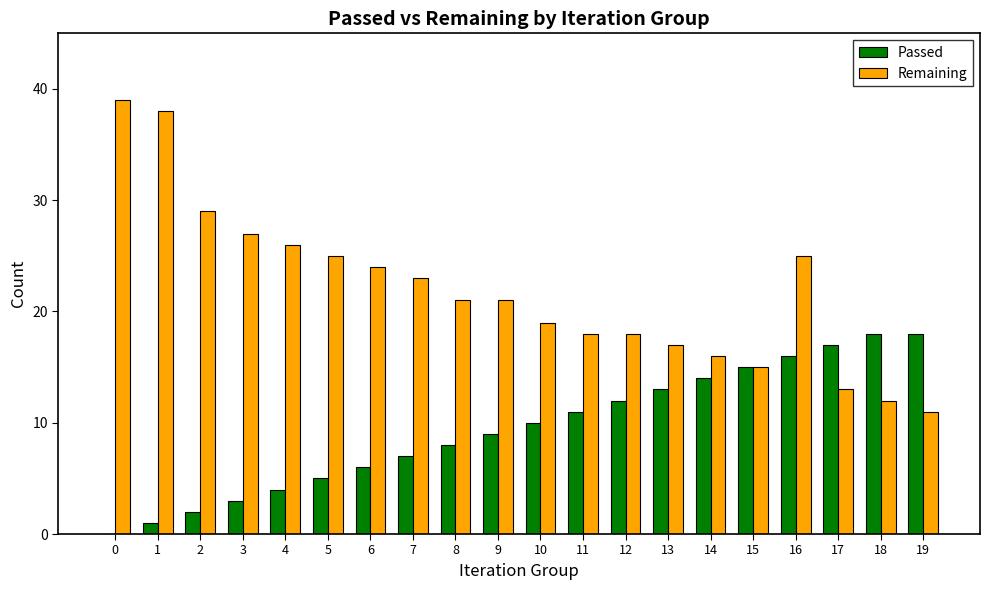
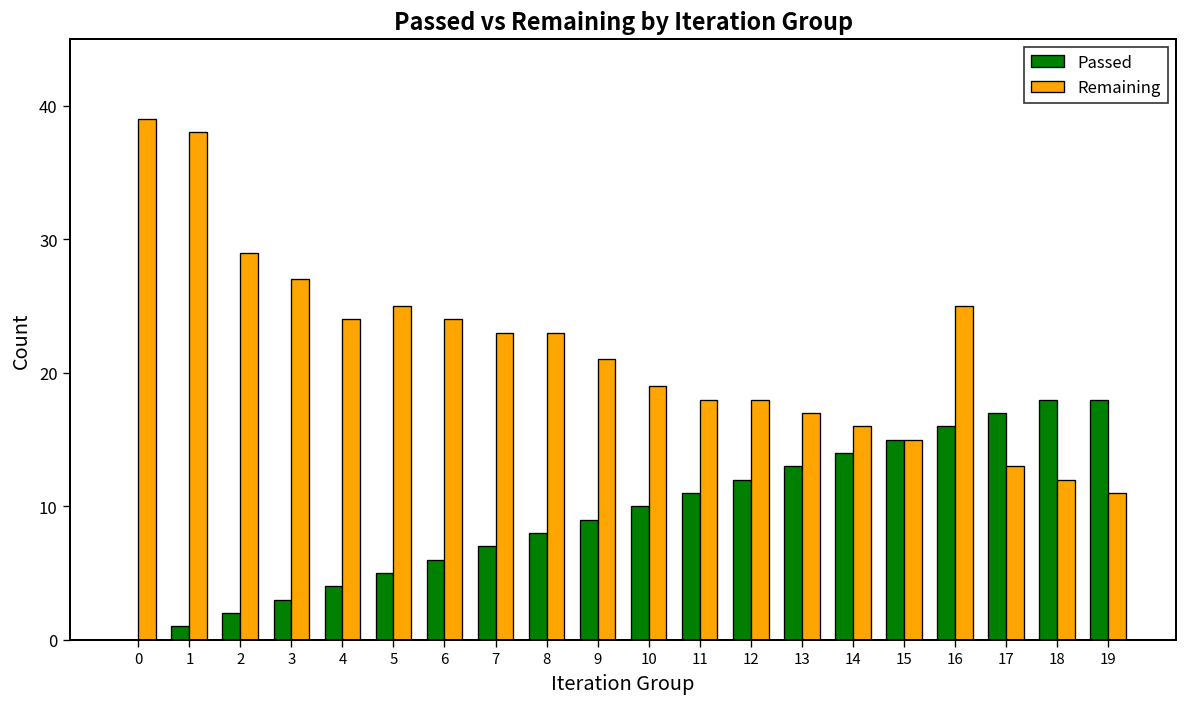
Remaining, 4: 26 -> 24
Remaining, 8: 21 -> 23
